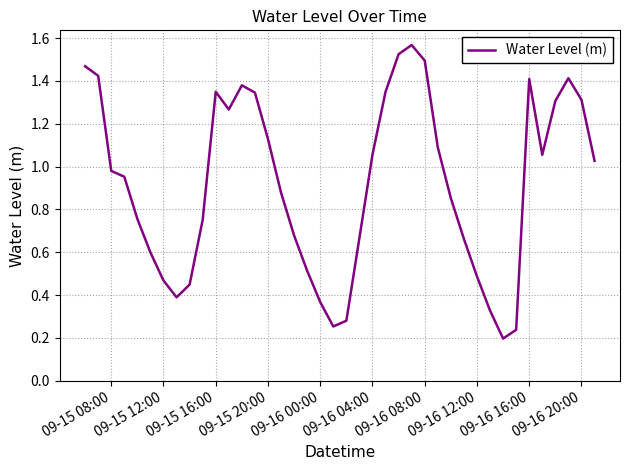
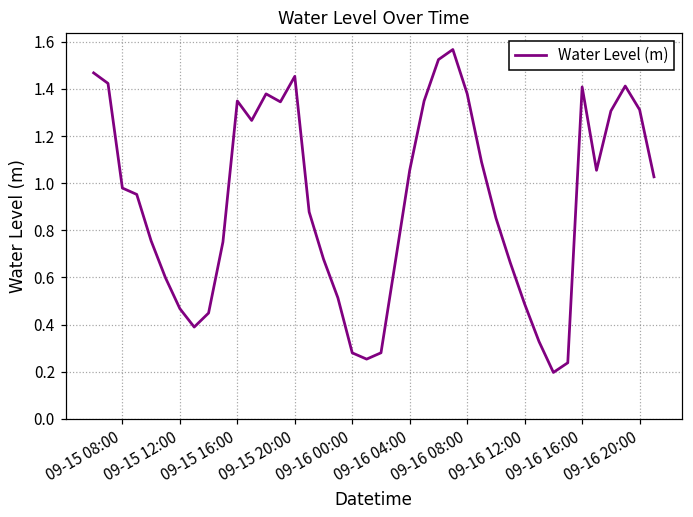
09-15 20:00: 1.13 -> 1.45
09-16 00:00: 0.37 -> 0.28
09-16 08:00: 1.49 -> 1.38
